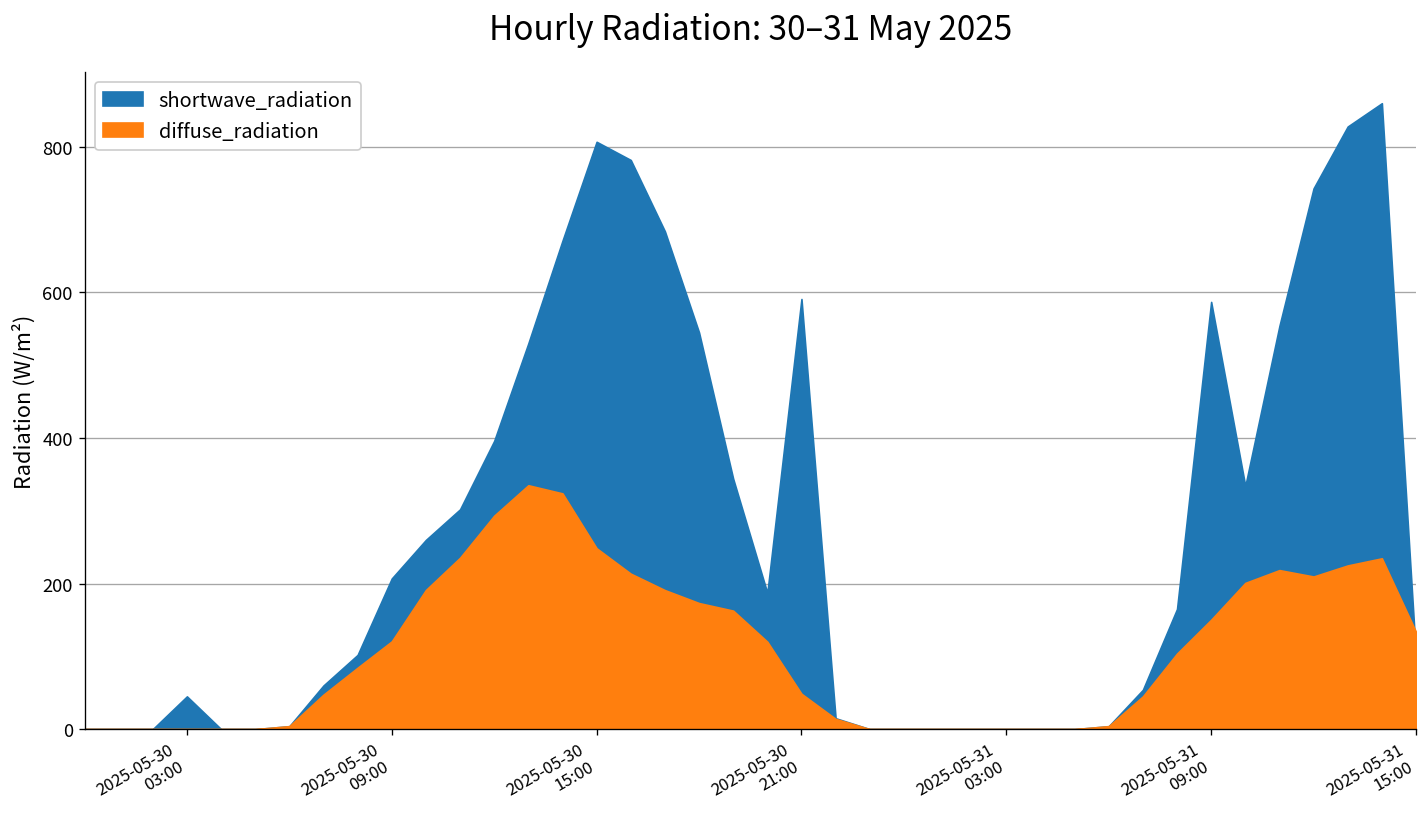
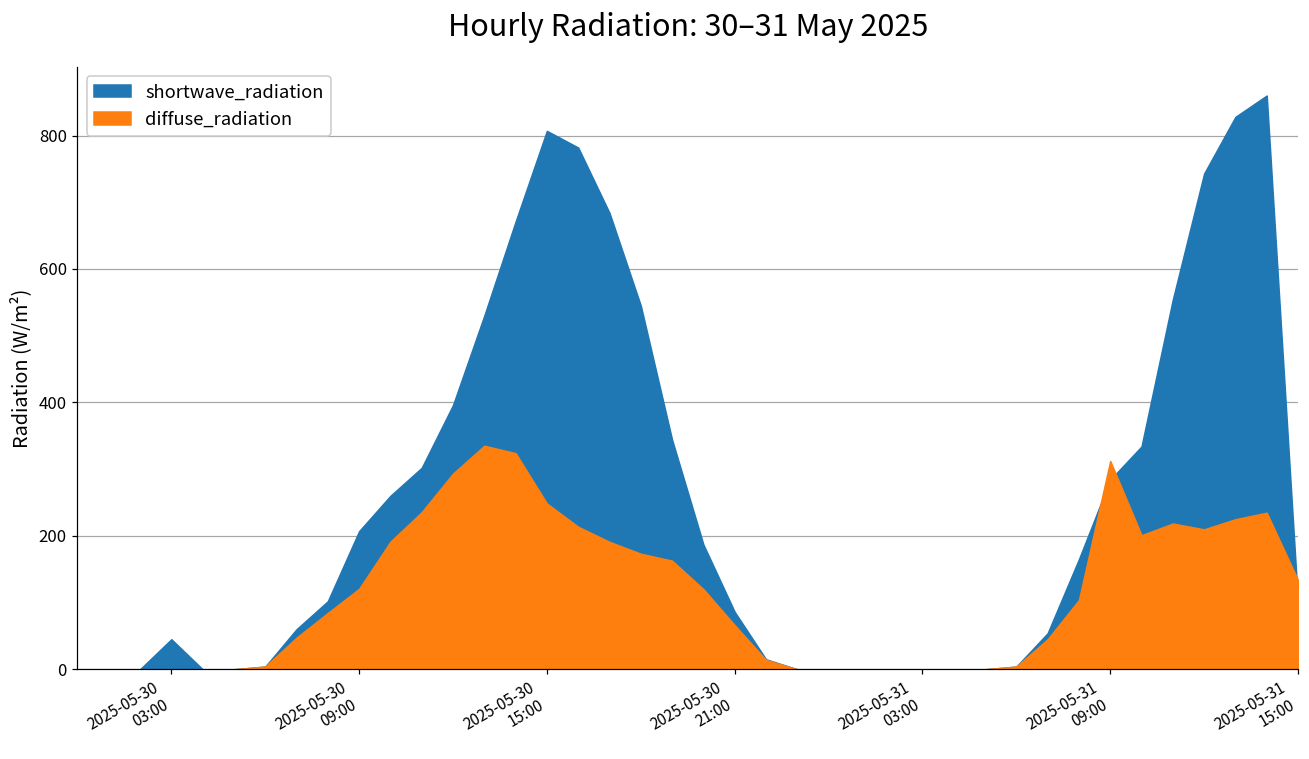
shortwave_radiation, 2025-05-30 21:00: 590 -> 90
diffuse_radiation, 2025-05-30 21:00: 50 -> 70
shortwave_radiation, 2025-05-31 09:00: 590 -> 280
diffuse_radiation, 2025-05-31 09:00: 150 -> 310
